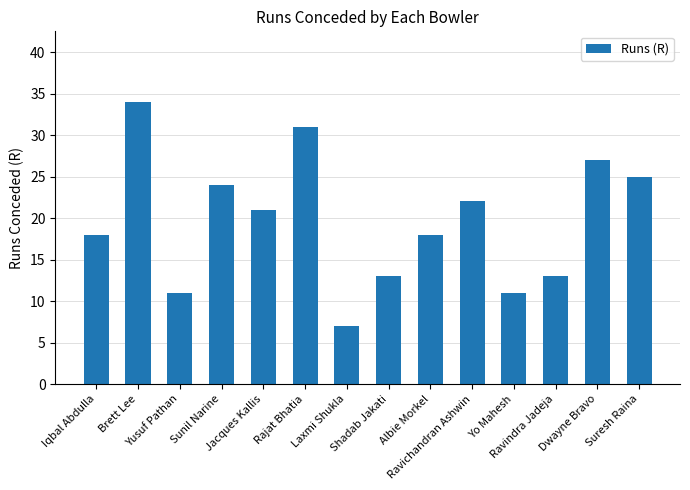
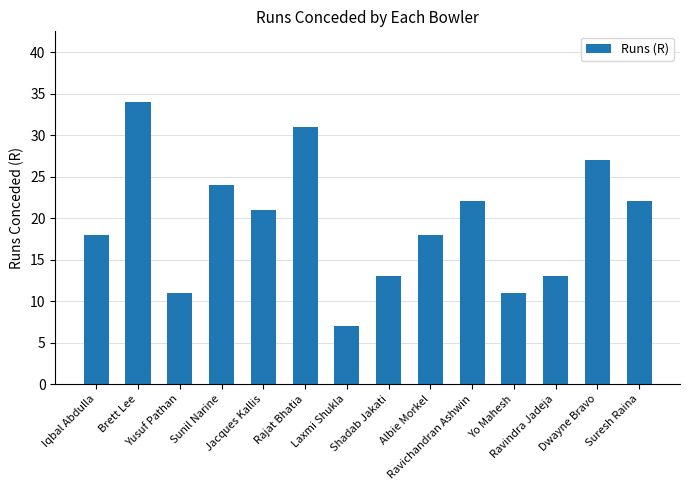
Suresh Raina: 25 -> 22
